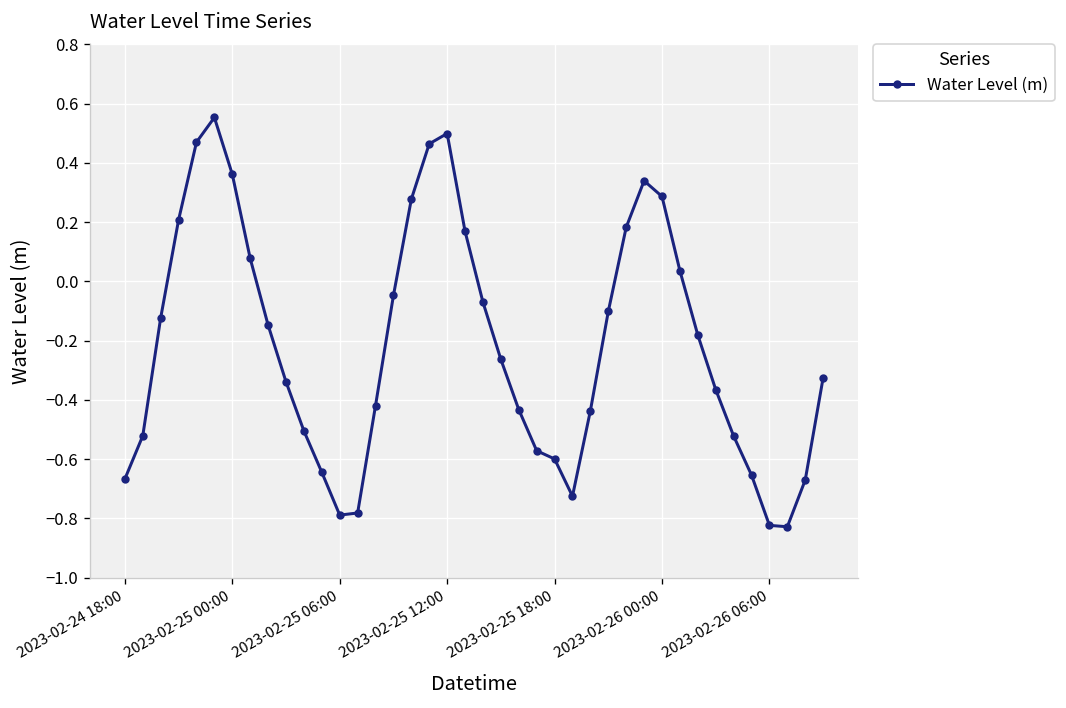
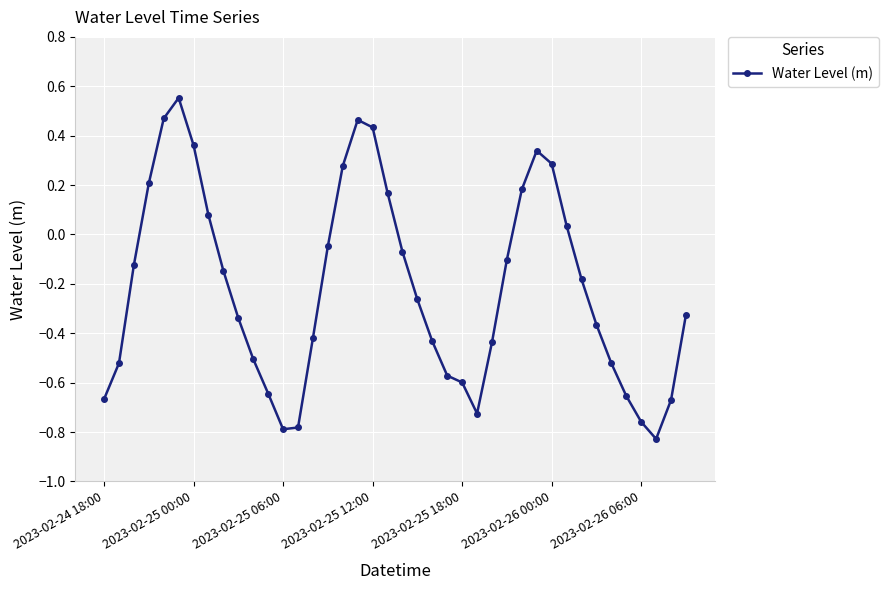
2023-02-25 12:00: 0.50 -> 0.43
2023-02-26 06:00: -0.82 -> -0.76
